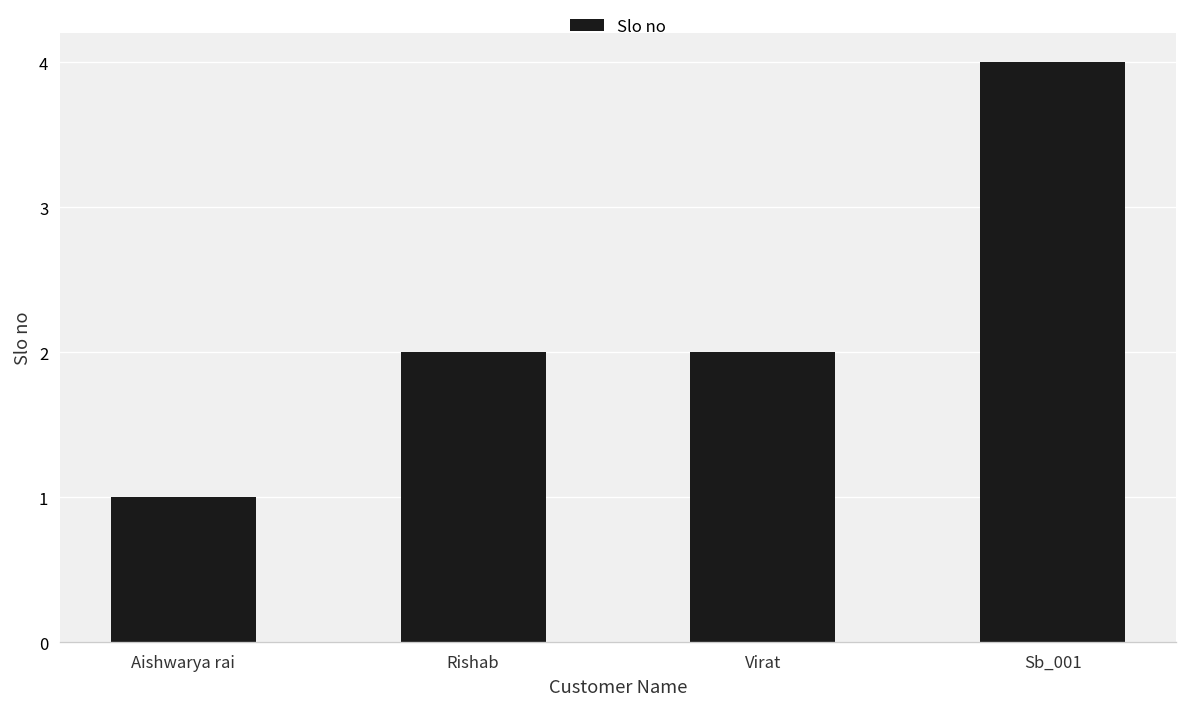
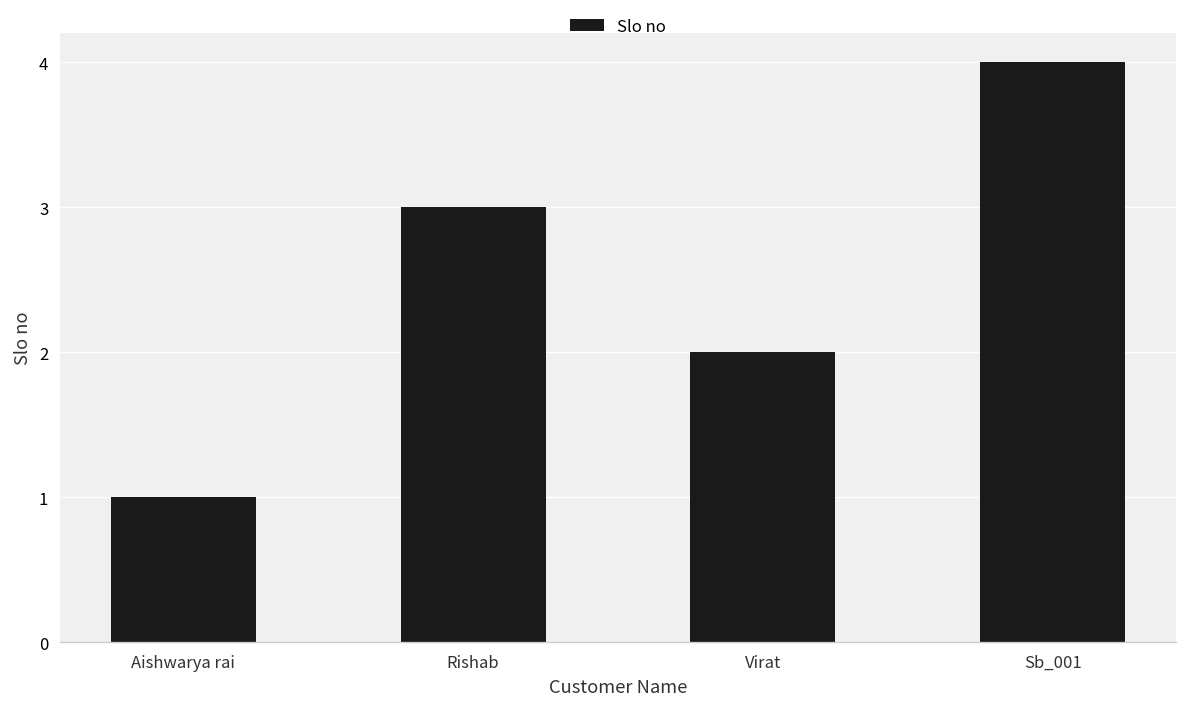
Rishab: 2 -> 3
